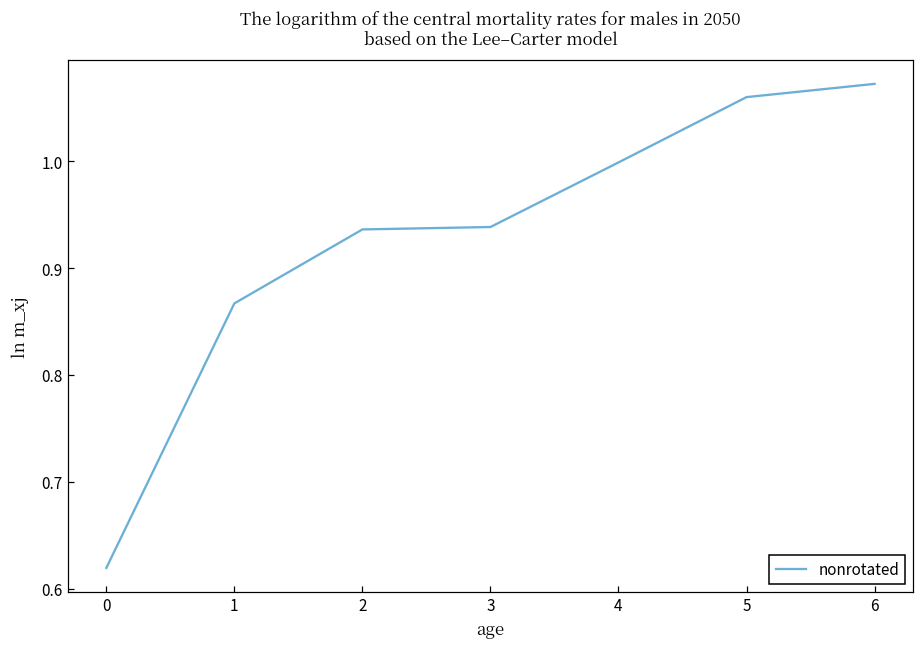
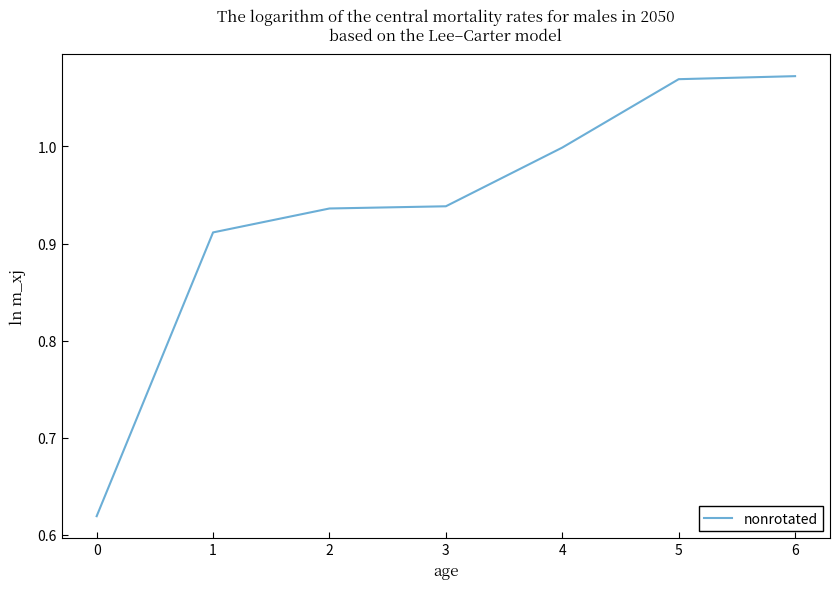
1: 0.87 -> 0.91
5: 1.06 -> 1.07
